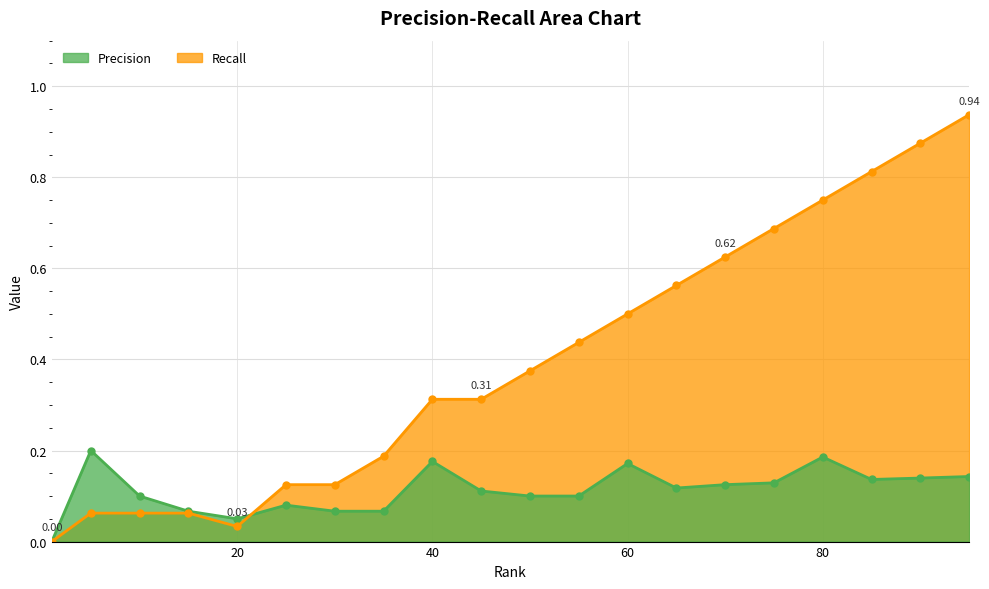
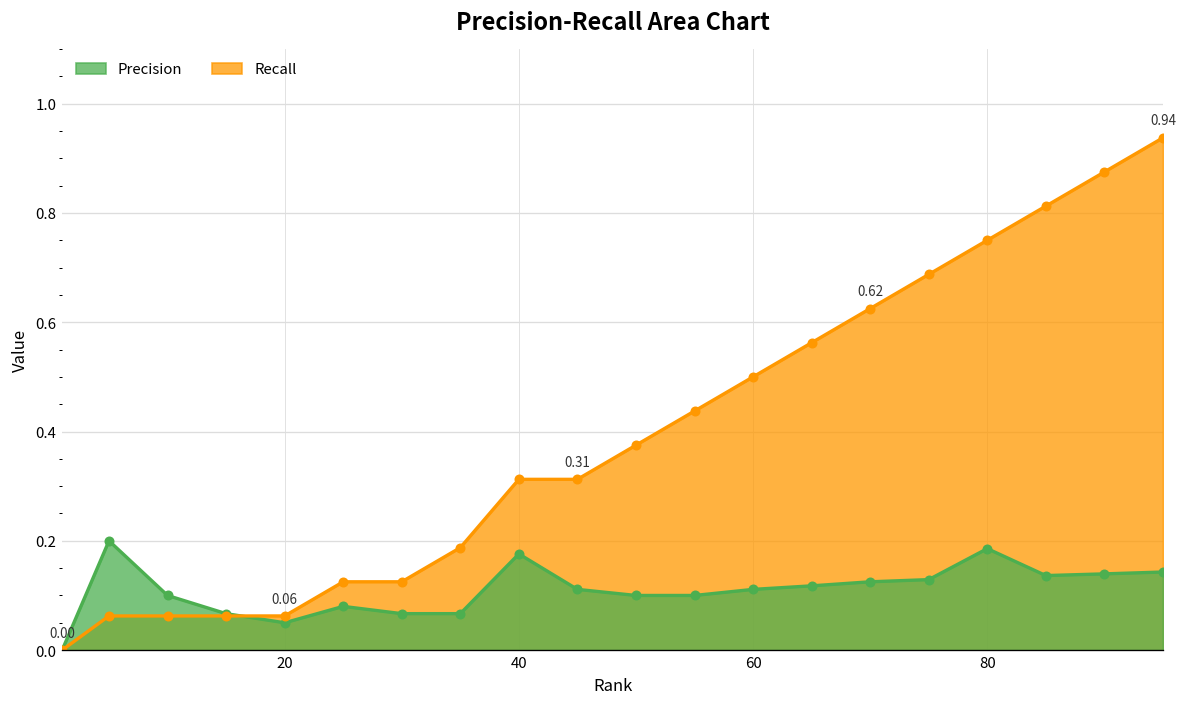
Recall, 20: 0.03 -> 0.06
Precision, 60: 0.17 -> 0.11
